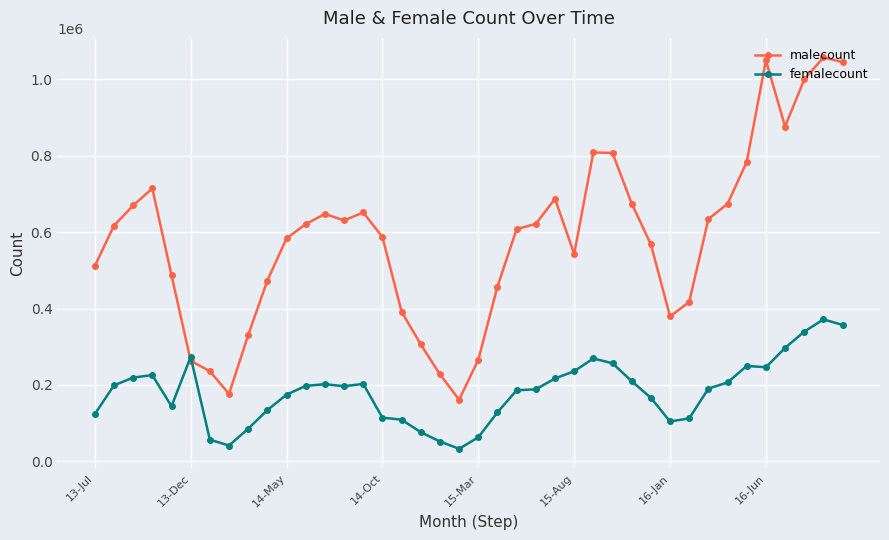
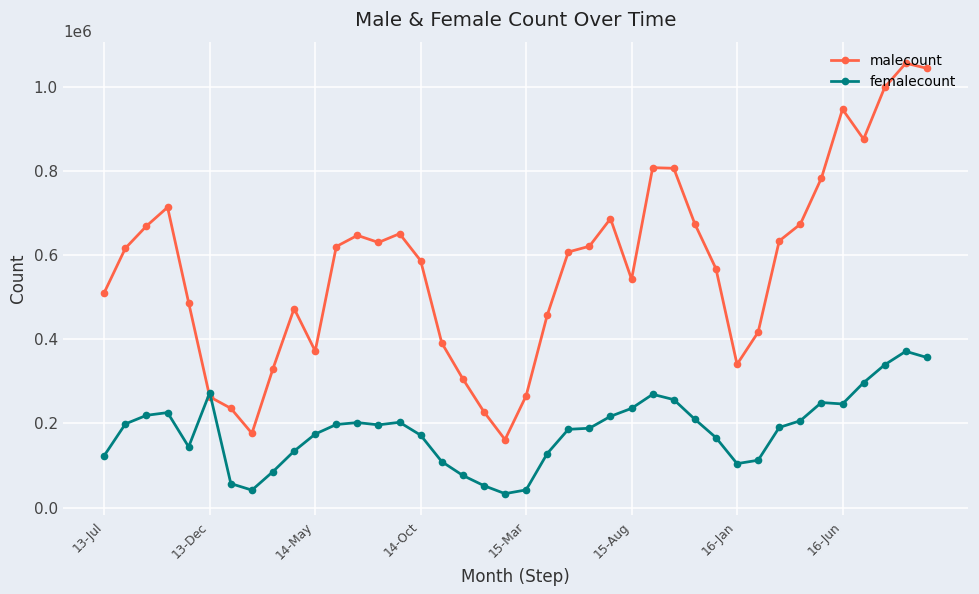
malecount, 14-May: 580000 -> 370000
femalecount, 14-Oct: 110000 -> 170000
femalecount, 15-Mar: 60000 -> 40000
malecount, 16-Jan: 380000 -> 340000
malecount, 16-Jun: 1050000 -> 950000
